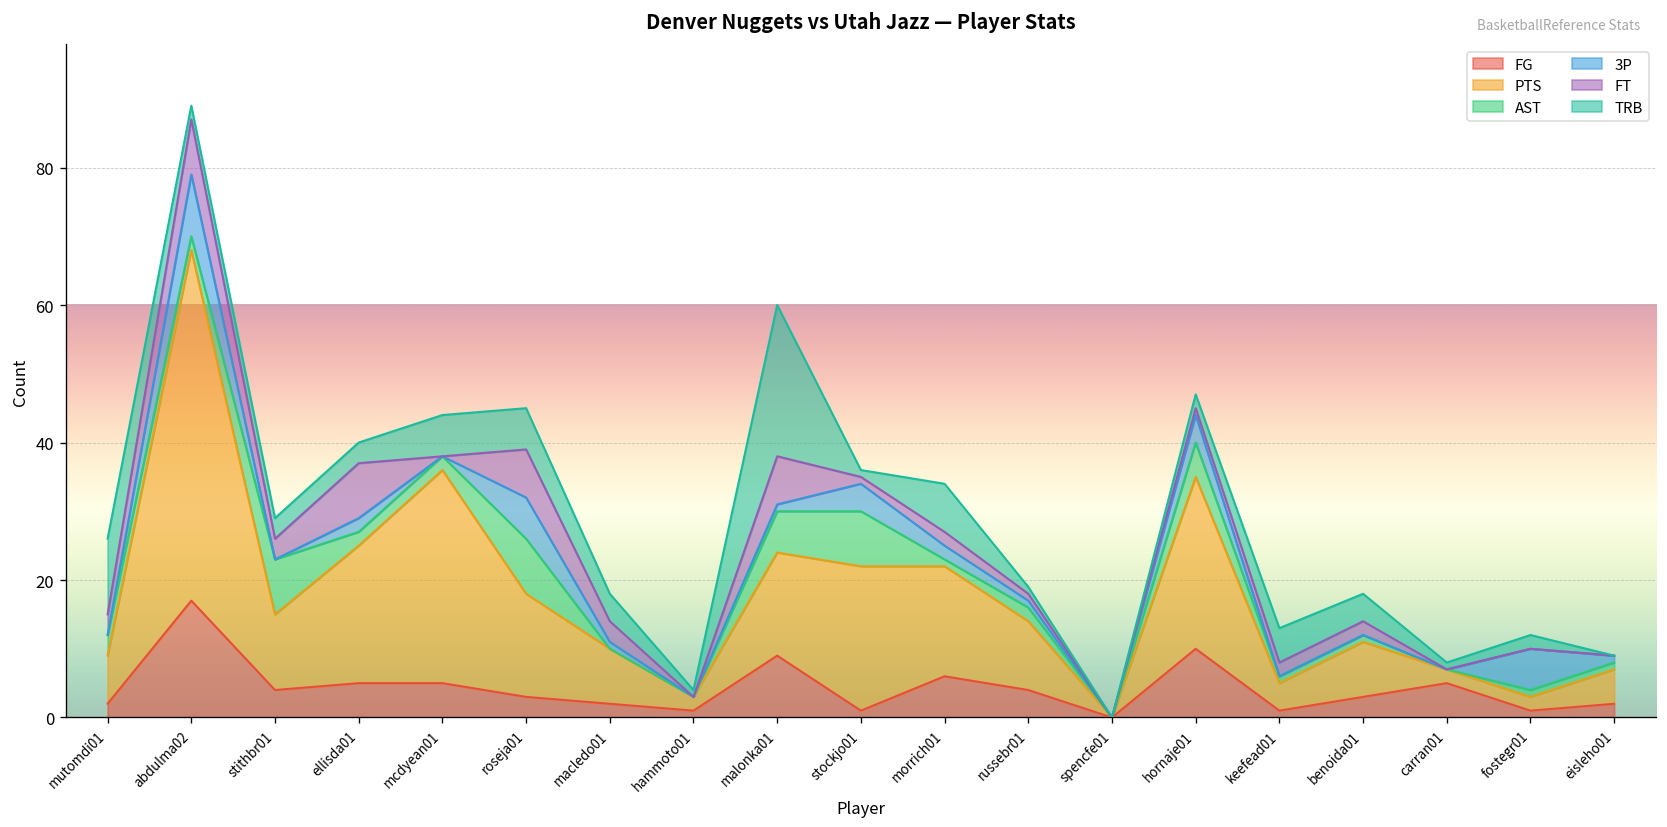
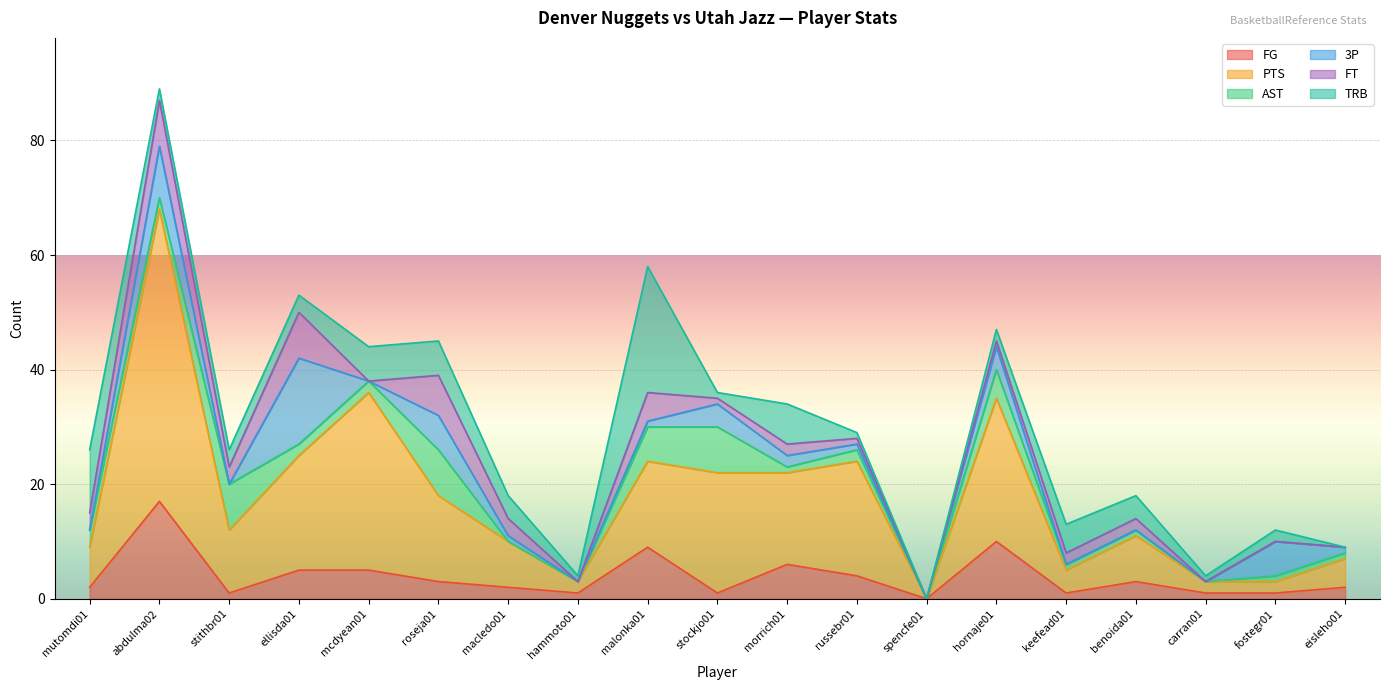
FG, stithbr01: 4 -> 1
3P, ellisda01: 2 -> 15
FT, malonka01: 7 -> 5
PTS, russebr01: 10 -> 20
FG, carran01: 5 -> 1
